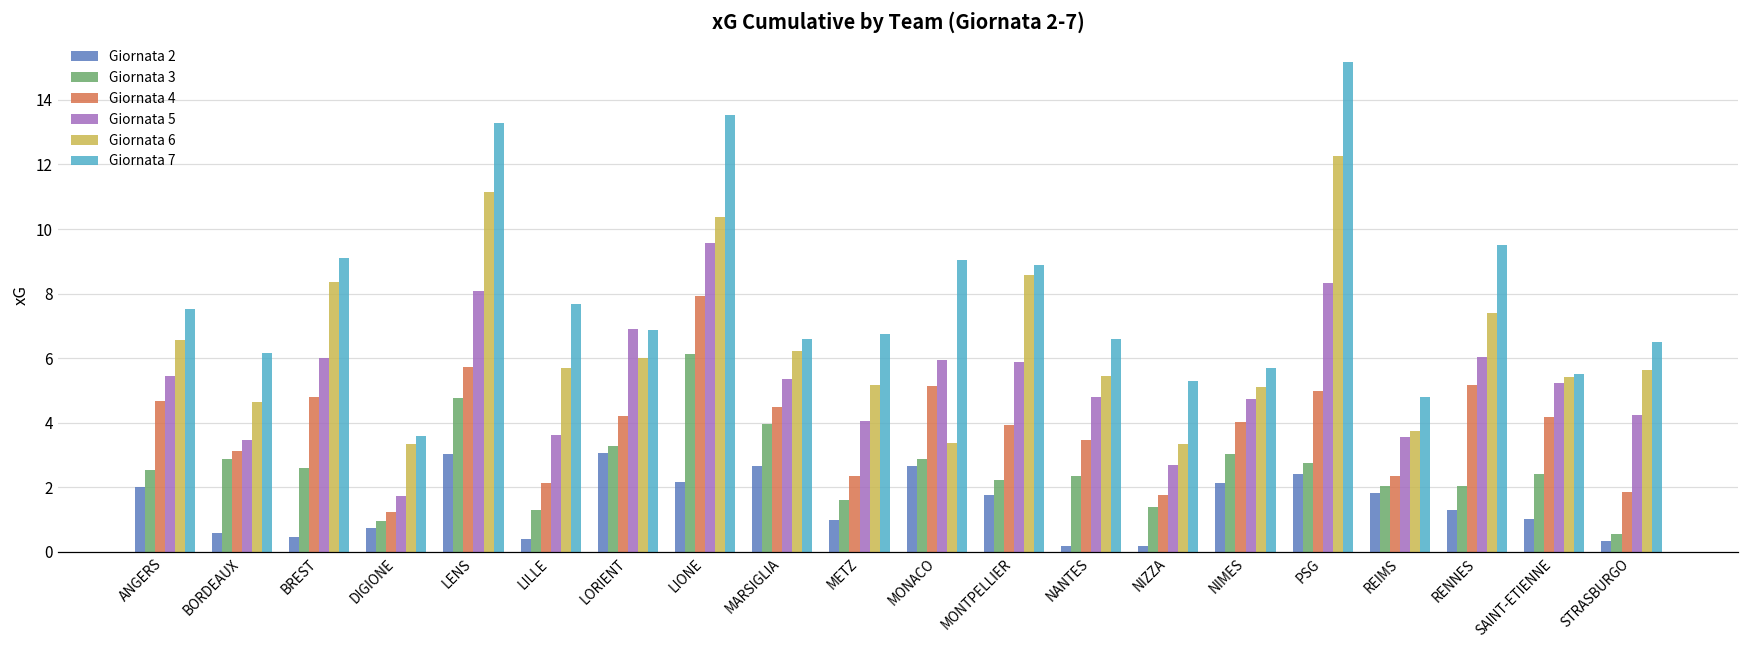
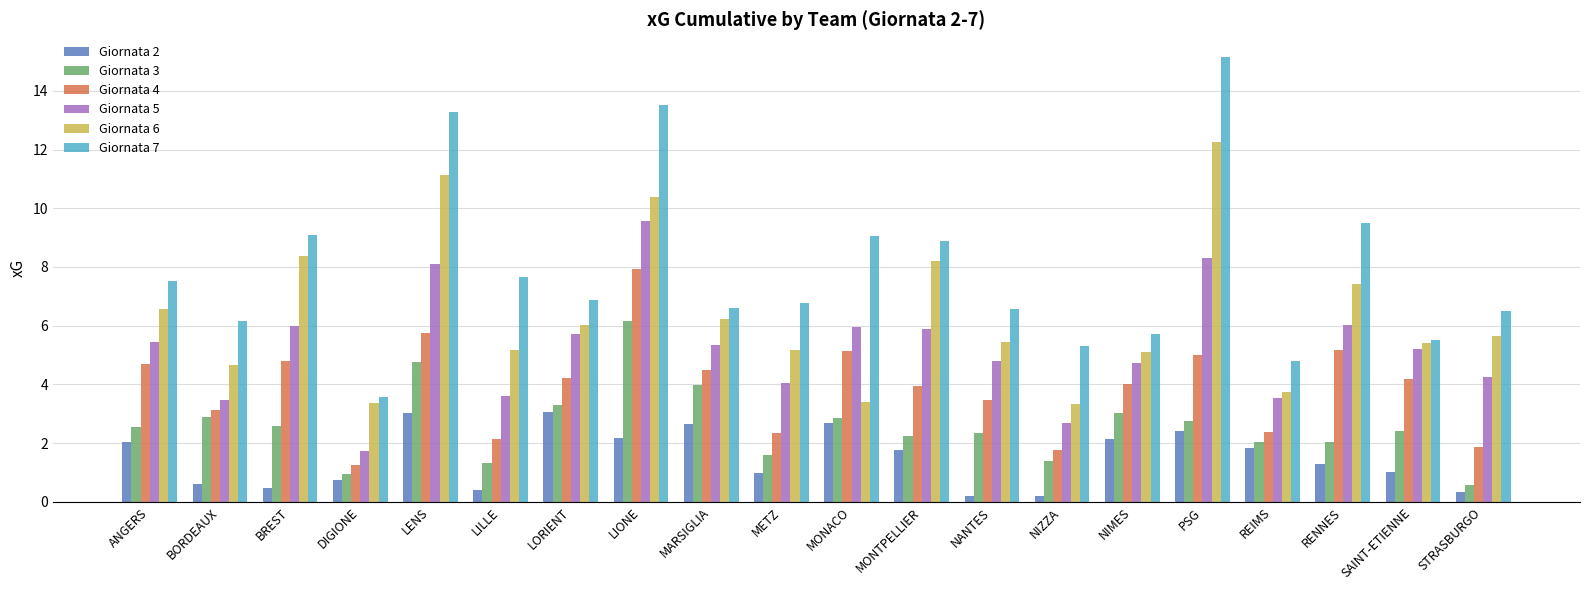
Giornata 6, LILLE: 5.7 -> 5.2
Giornata 5, LORIENT: 6.9 -> 5.7
Giornata 6, MONTPELLIER: 8.6 -> 8.2
